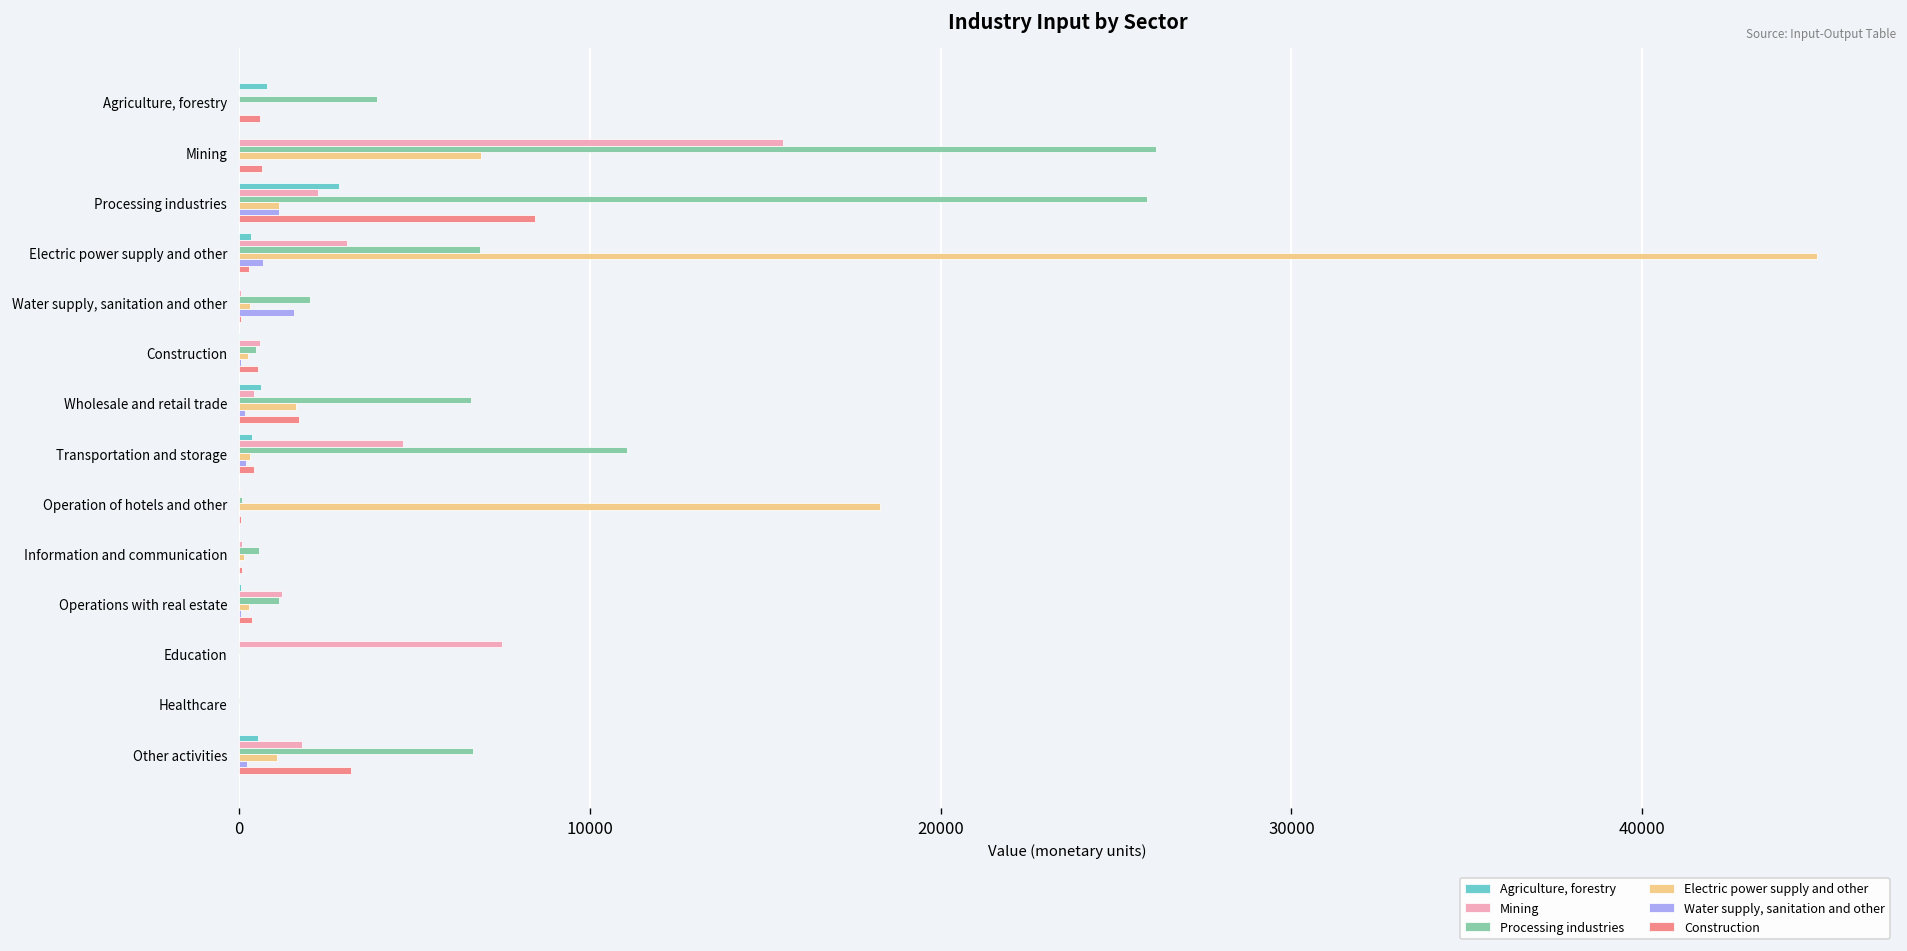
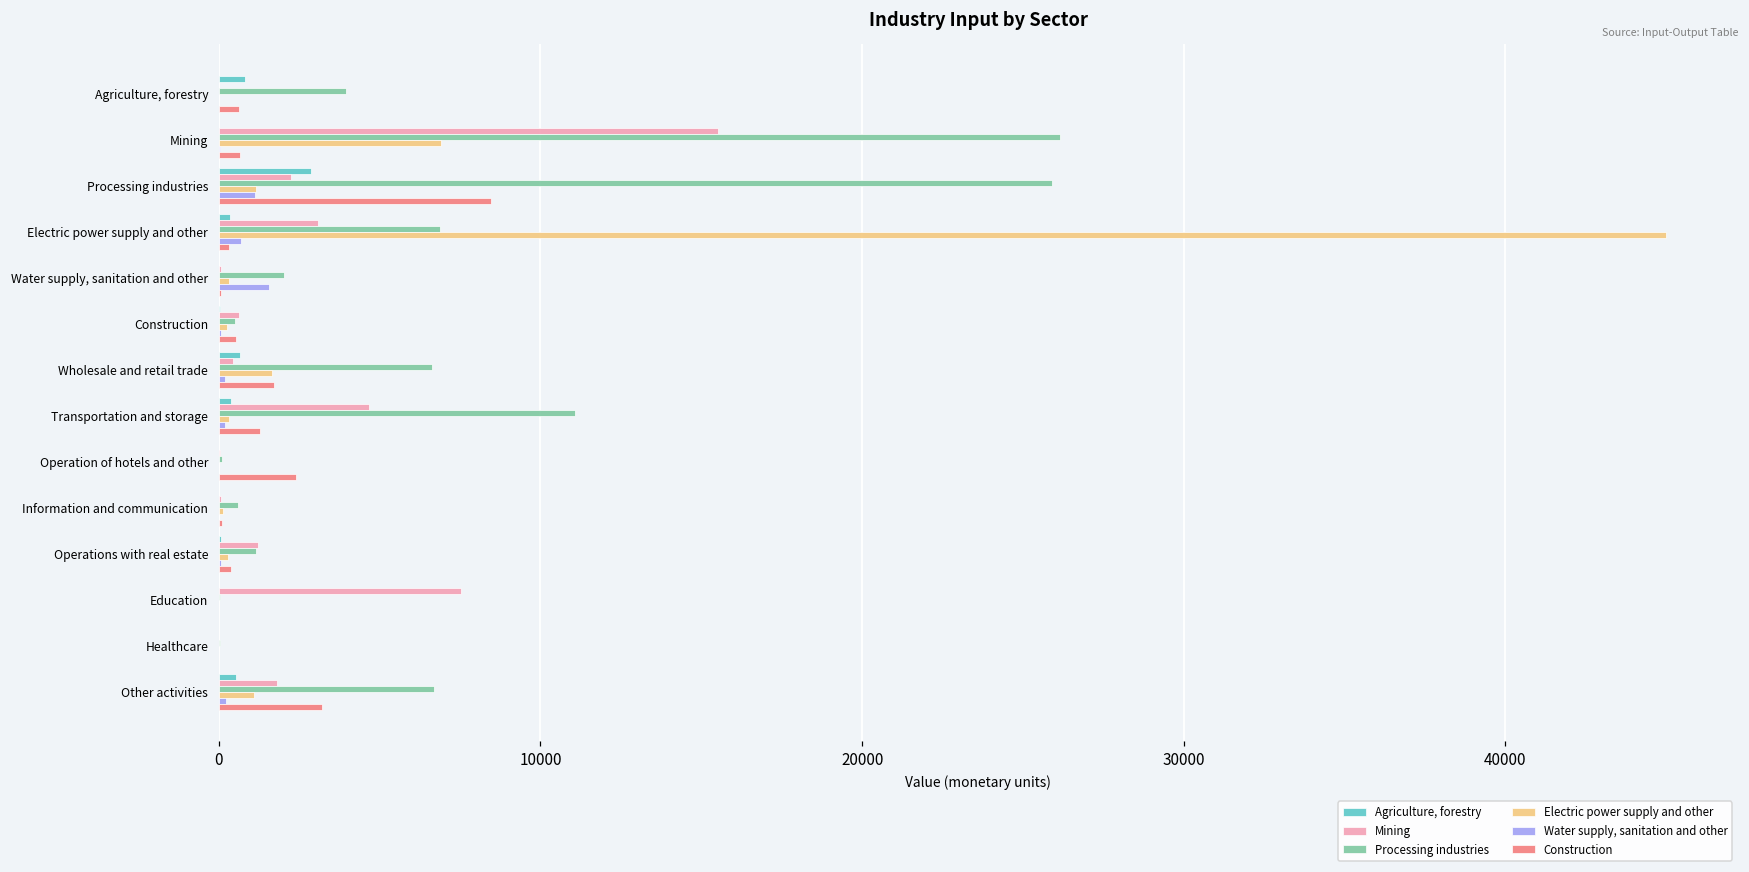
Construction, Transportation and storage: 400 -> 1300
Electric power supply and other, Operation of hotels and other: 18300 -> 0
Construction, Operation of hotels and other: 100 -> 2400
